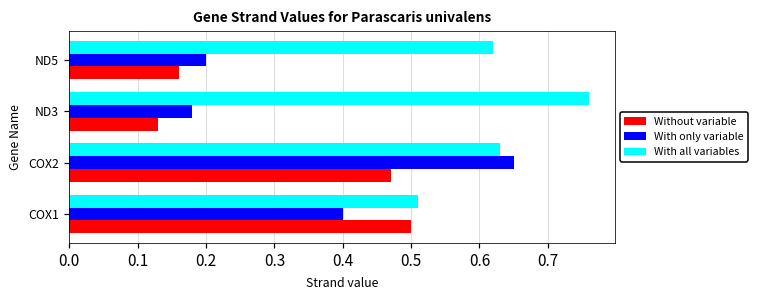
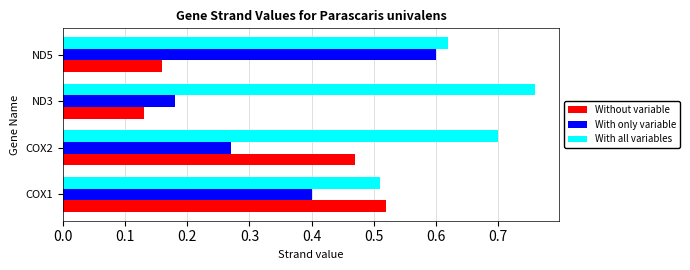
With only variable, ND5: 0.2 -> 0.6
With all variables, COX2: 0.63 -> 0.70
With only variable, COX2: 0.65 -> 0.27
Without variable, COX1: 0.50 -> 0.52
